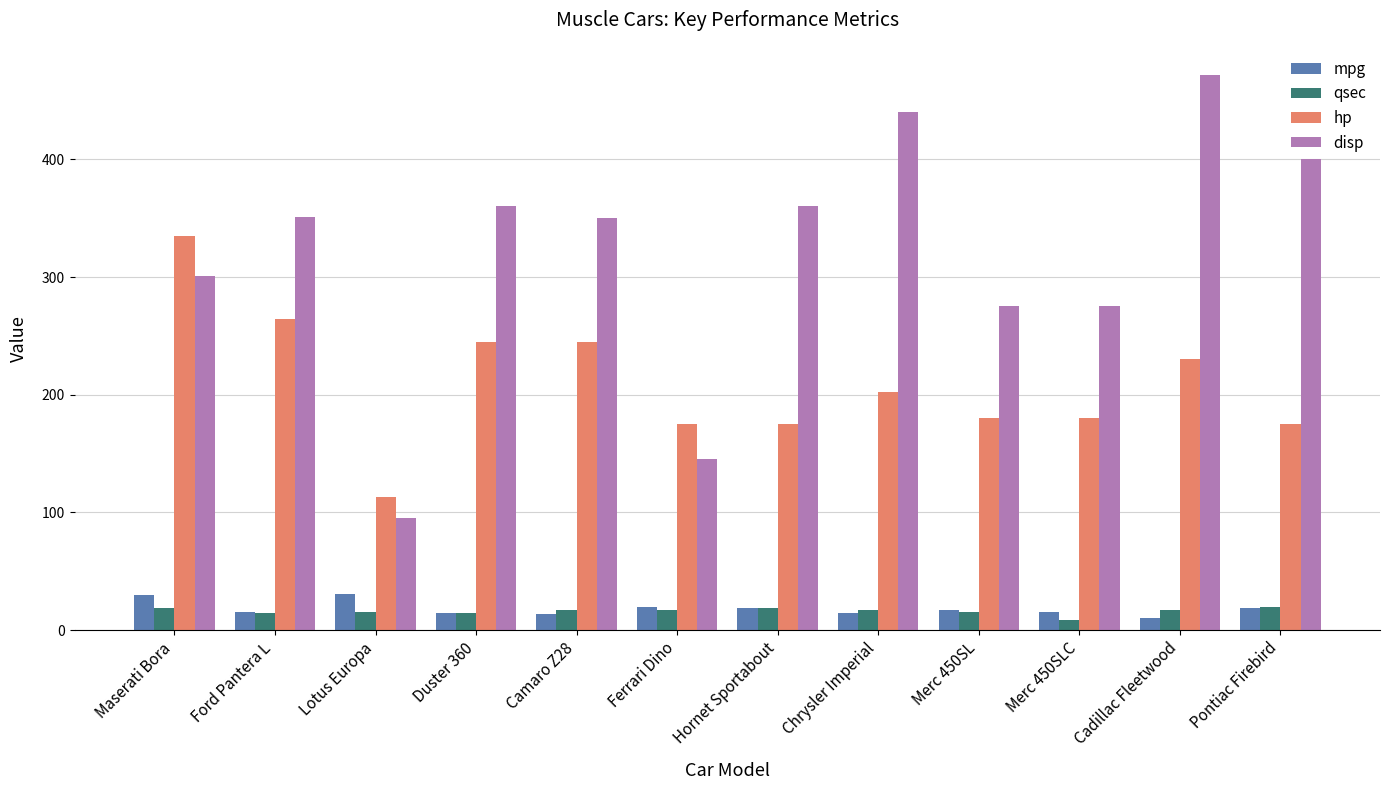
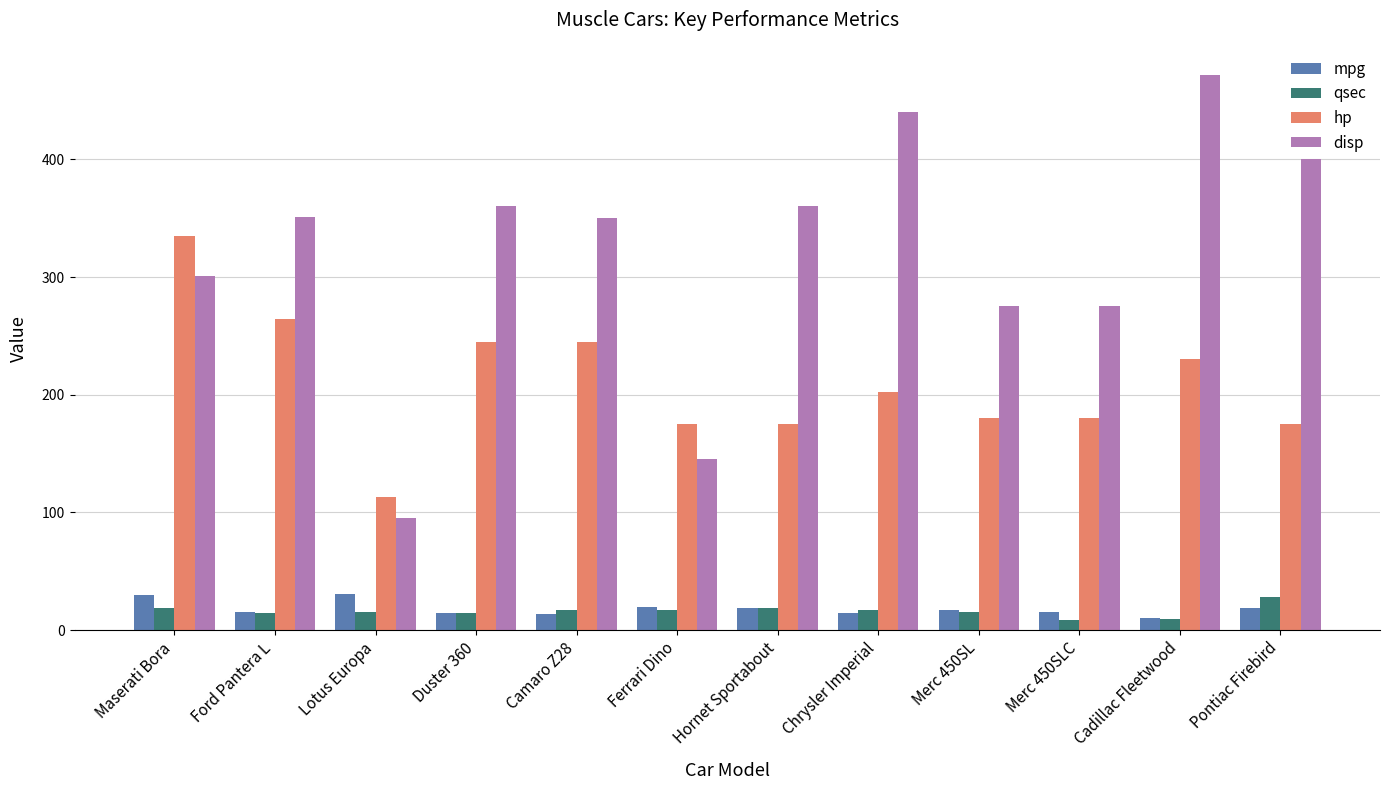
qsec, Cadillac Fleetwood: 17 -> 9
qsec, Pontiac Firebird: 20 -> 28
